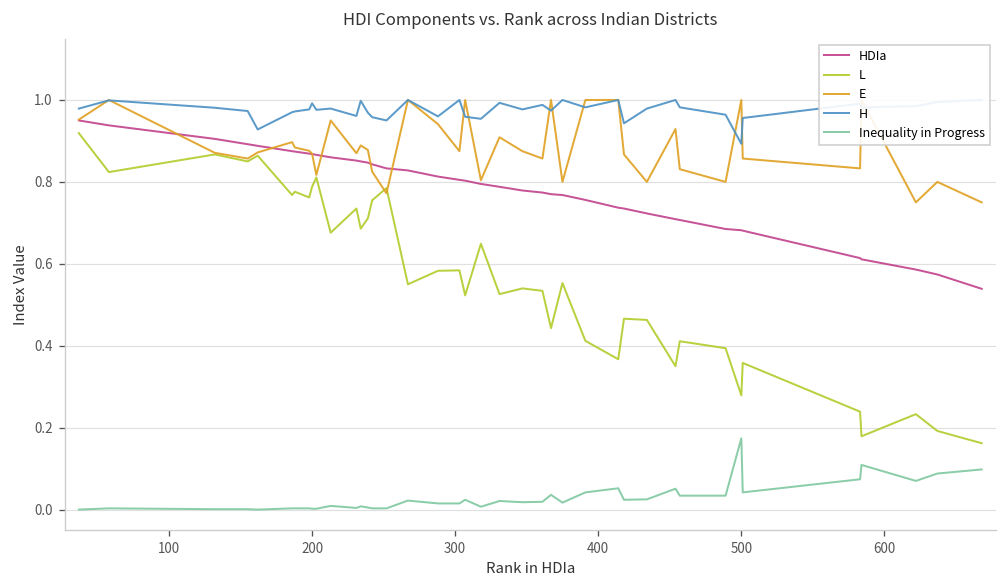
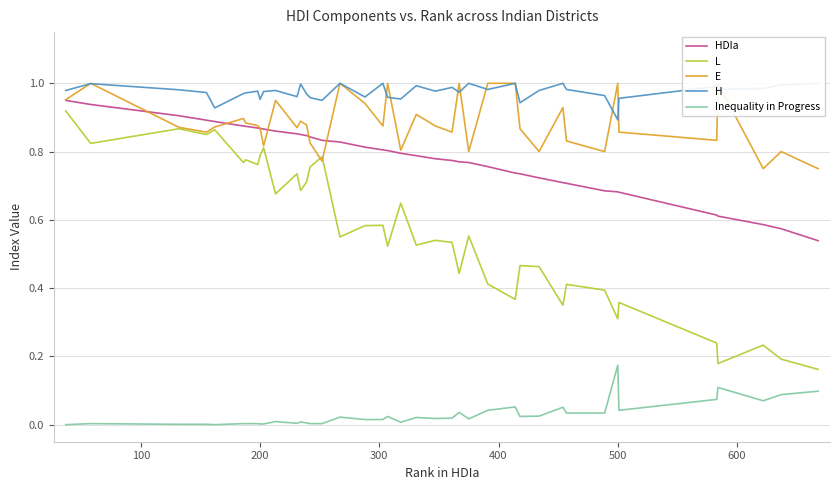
H, 200: 0.99 -> 0.95
L, 500: 0.28 -> 0.31
